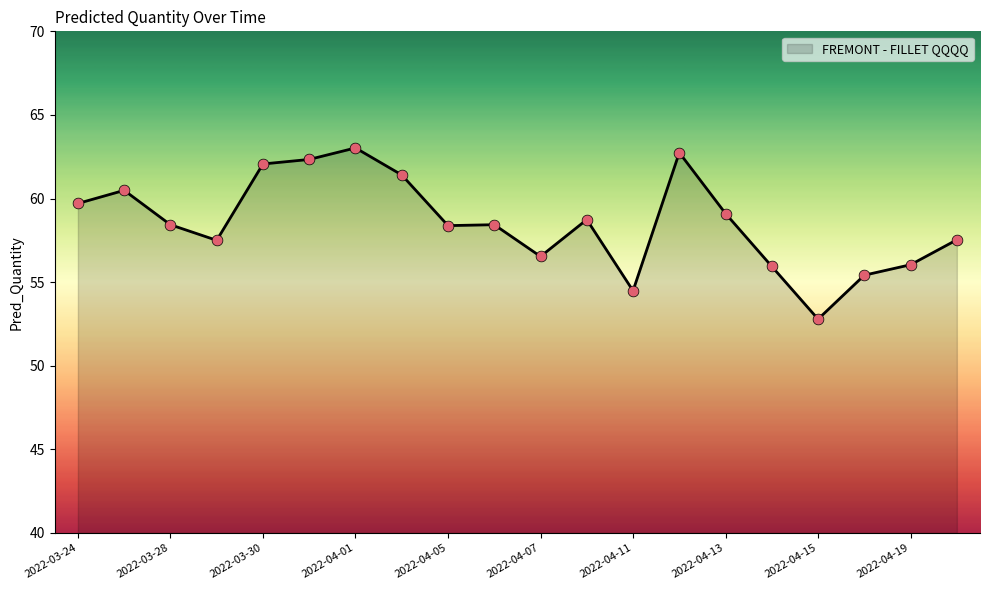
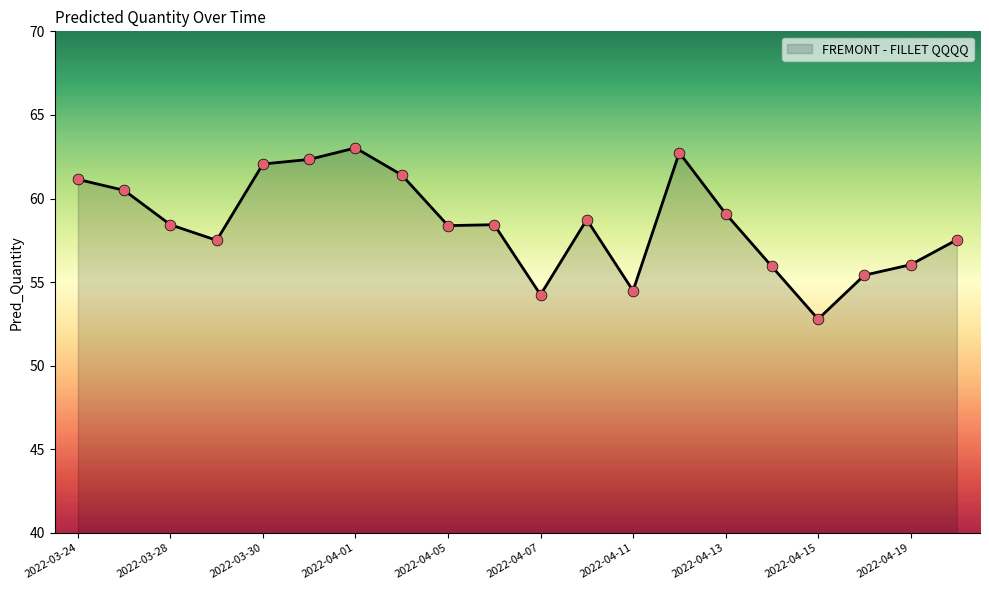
2022-03-24: 59.7 -> 61.1
2022-04-07: 56.5 -> 54.2
